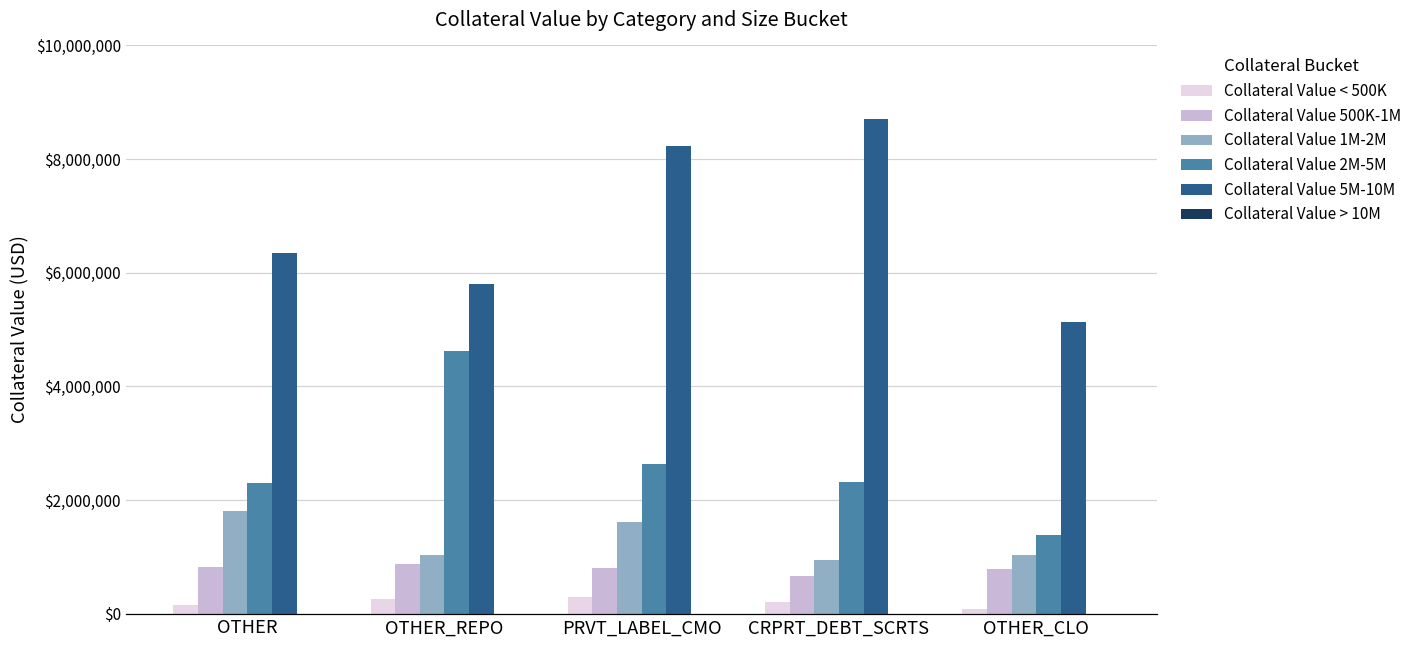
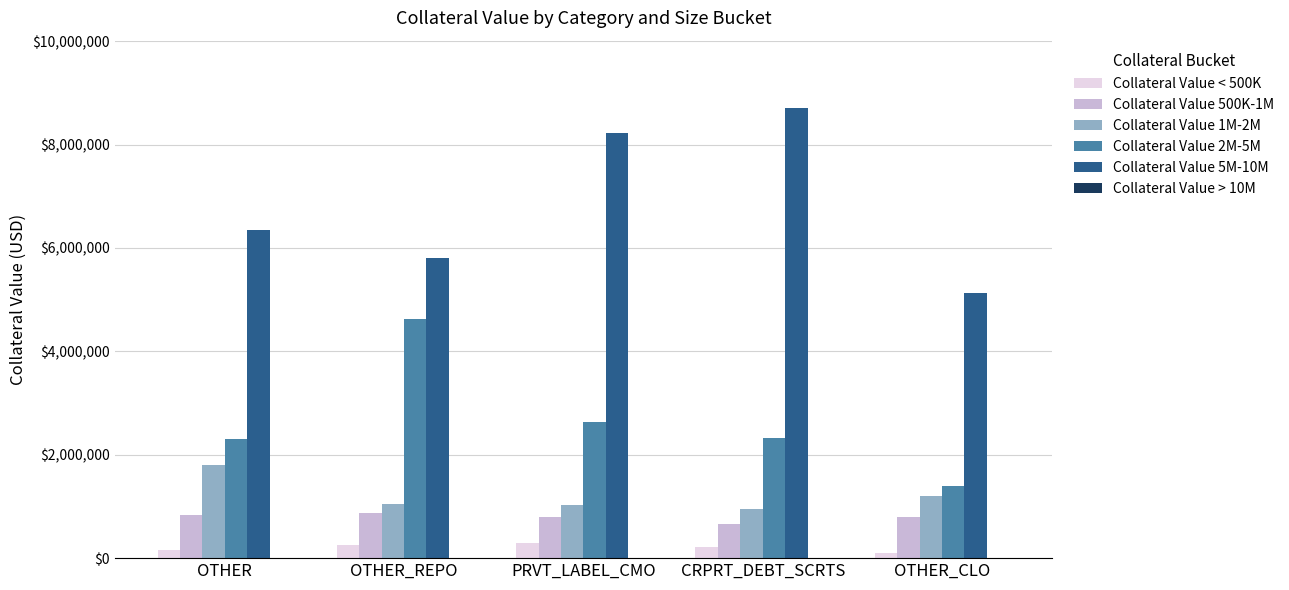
Collateral Value 1M-2M, PRVT_LABEL_CMO: $1,600,000 -> $1,000,000
Collateral Value 1M-2M, OTHER_CLO: $1,000,000 -> $1,200,000
